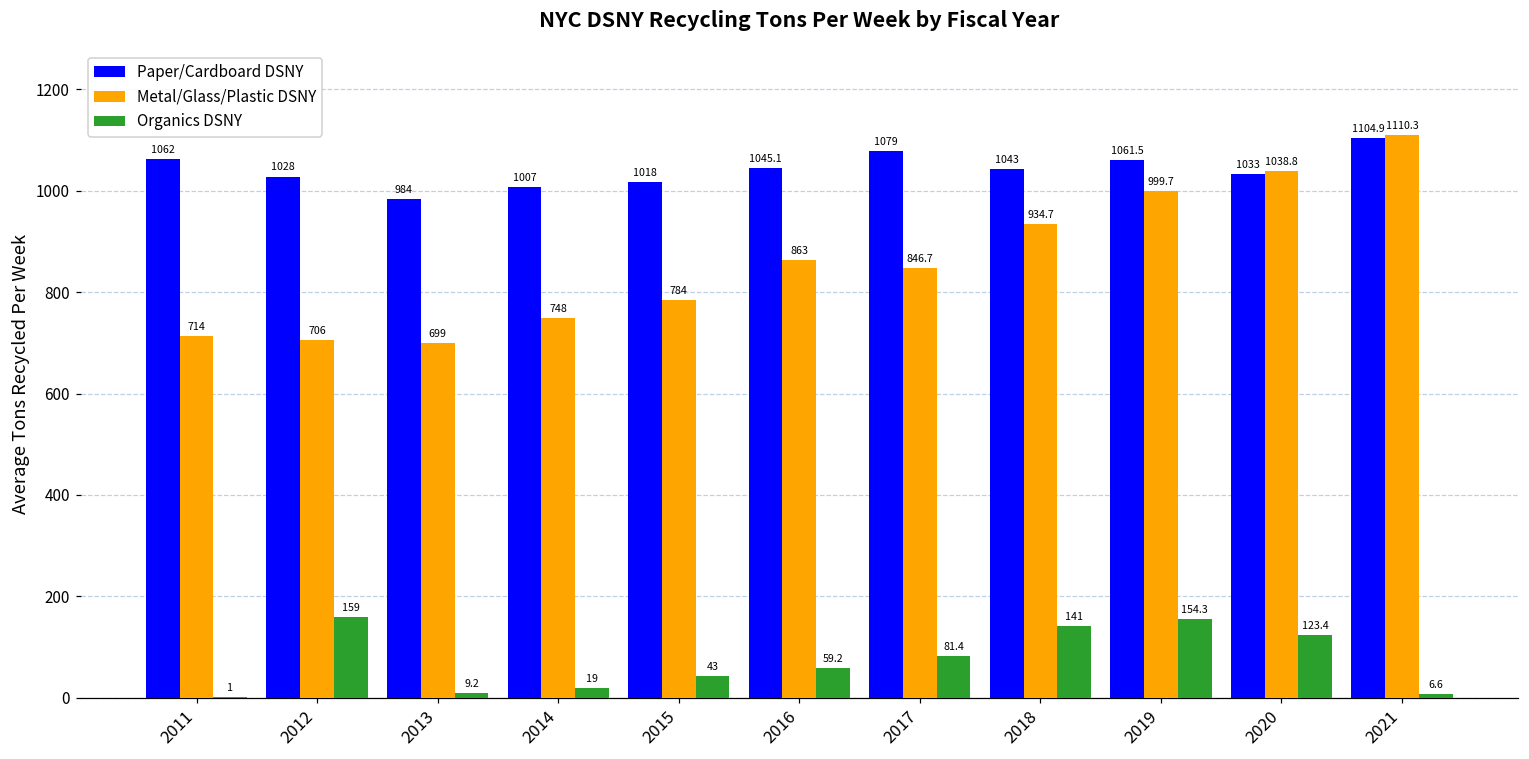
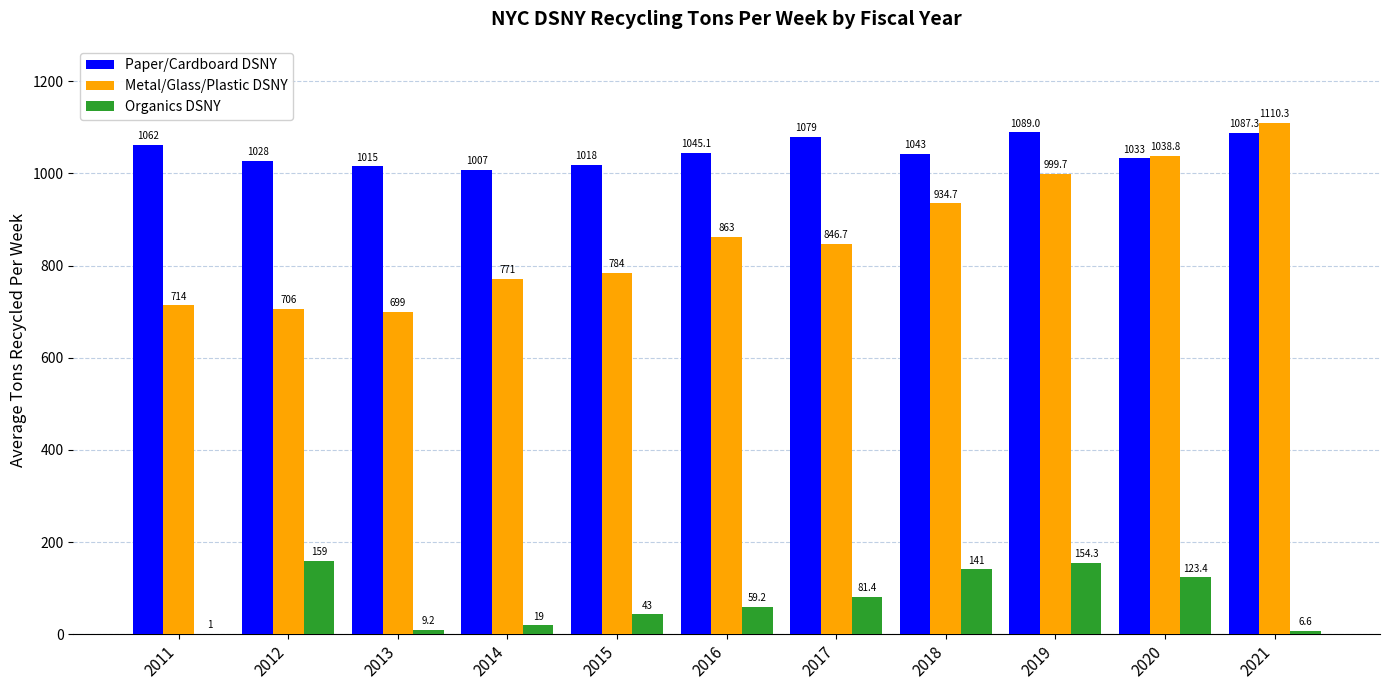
Paper/Cardboard DSNY, 2013: 984 -> 1015
Metal/Glass/Plastic DSNY, 2014: 748 -> 771
Paper/Cardboard DSNY, 2019: 1061.5 -> 1089.0
Paper/Cardboard DSNY, 2021: 1104.9 -> 1087.3
